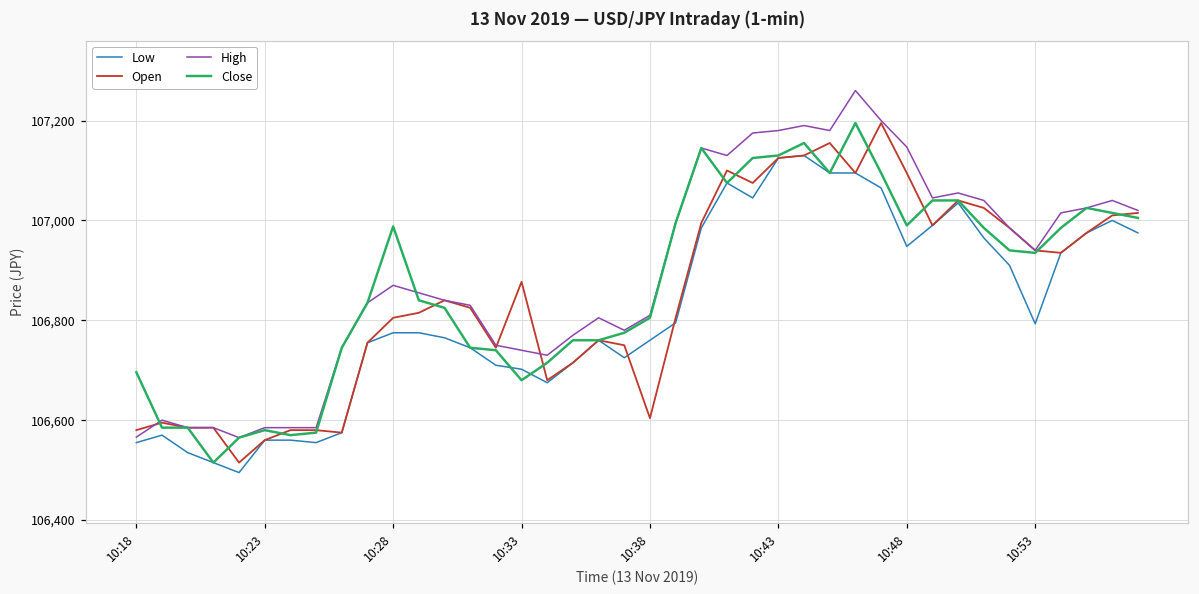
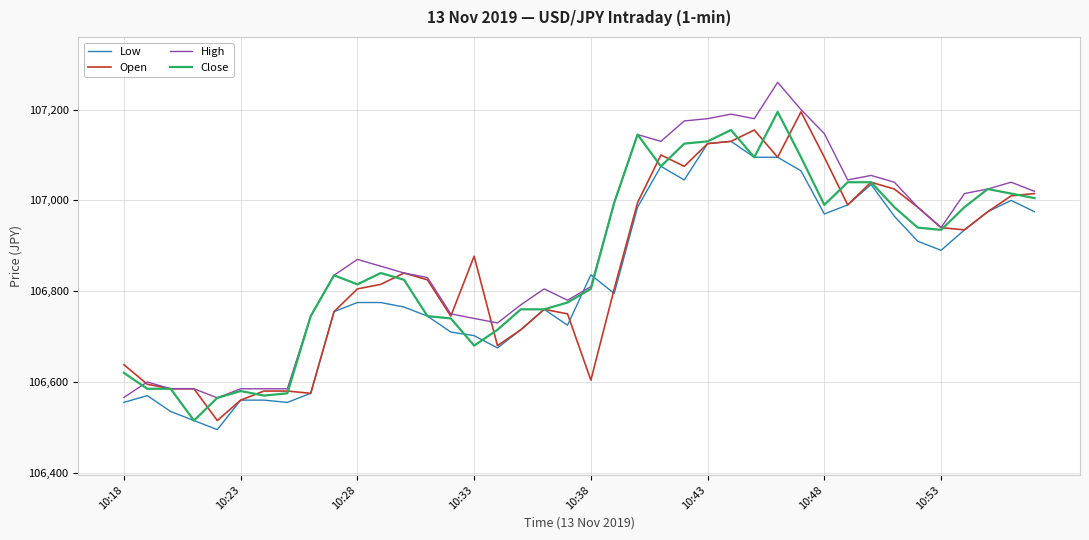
Open, 10:18: 106,580 -> 106,640
Close, 10:18: 106,700 -> 106,620
Close, 10:28: 106,990 -> 106,820
Low, 10:38: 106,760 -> 106,840
Low, 10:48: 106,950 -> 106,970
Low, 10:53: 106,790 -> 106,890
